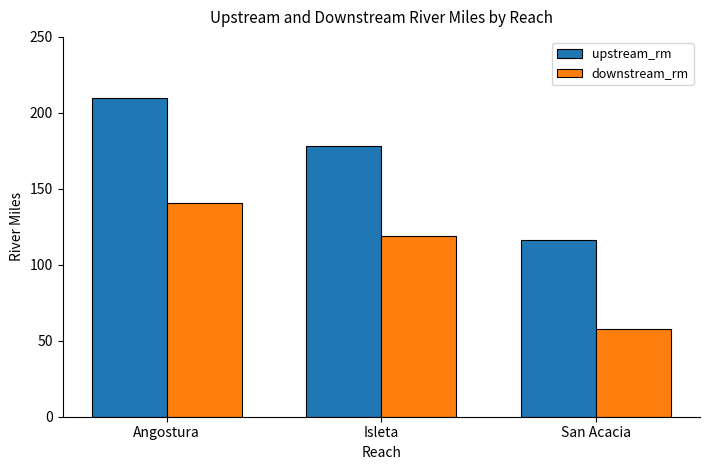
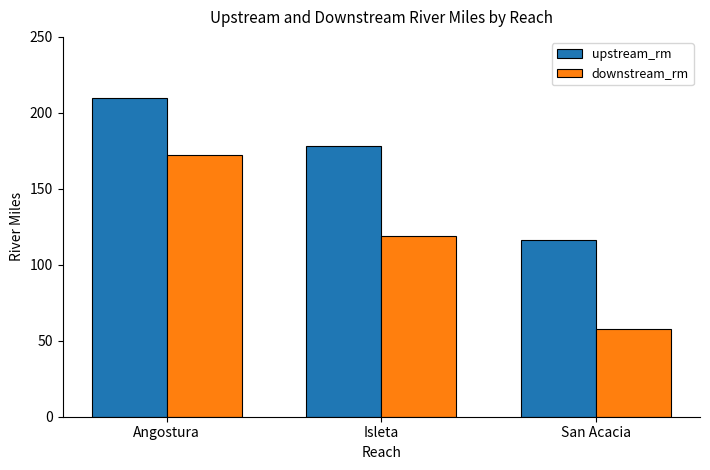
downstream_rm, Angostura: 141 -> 172
